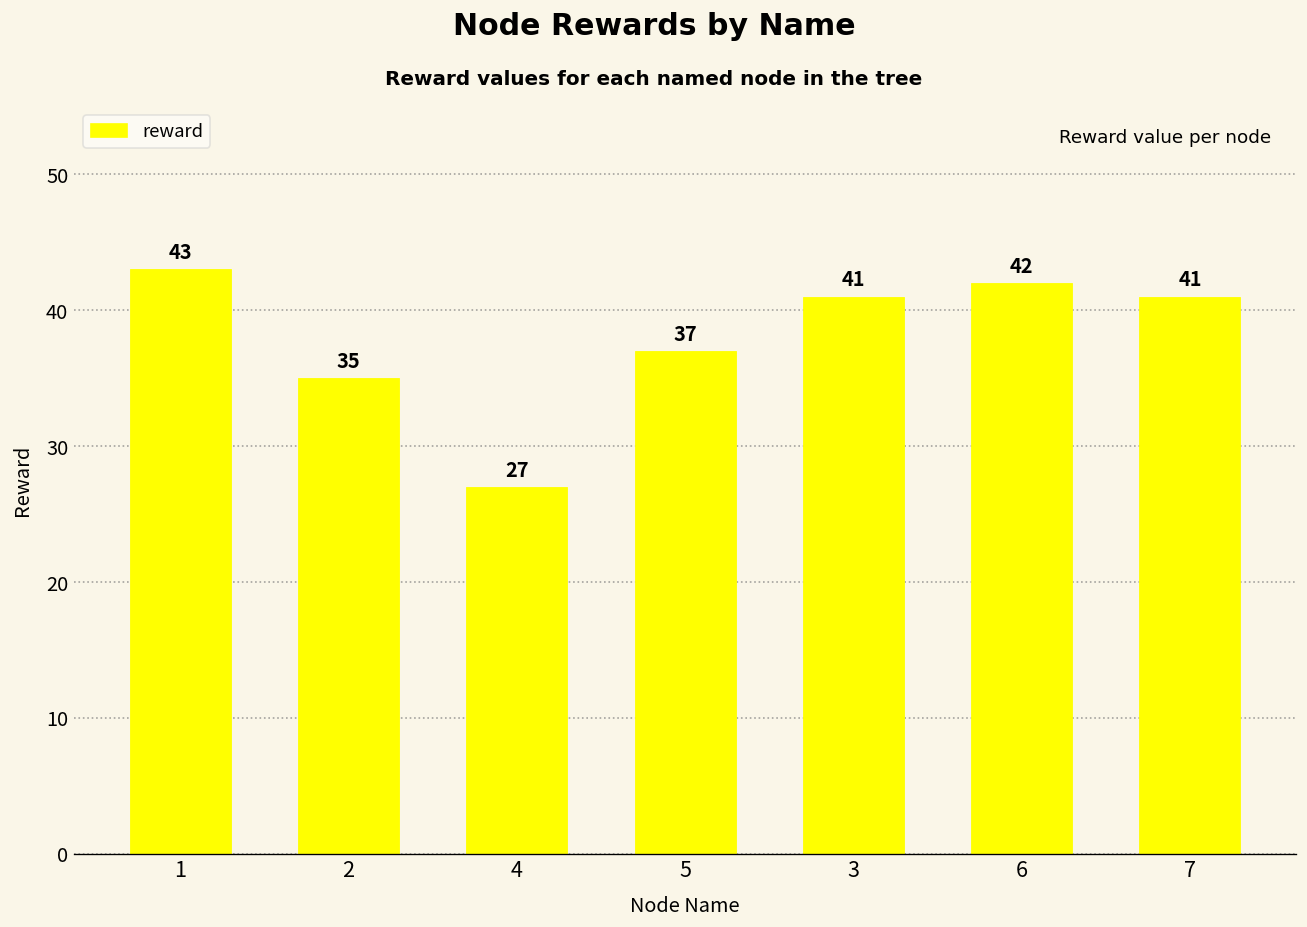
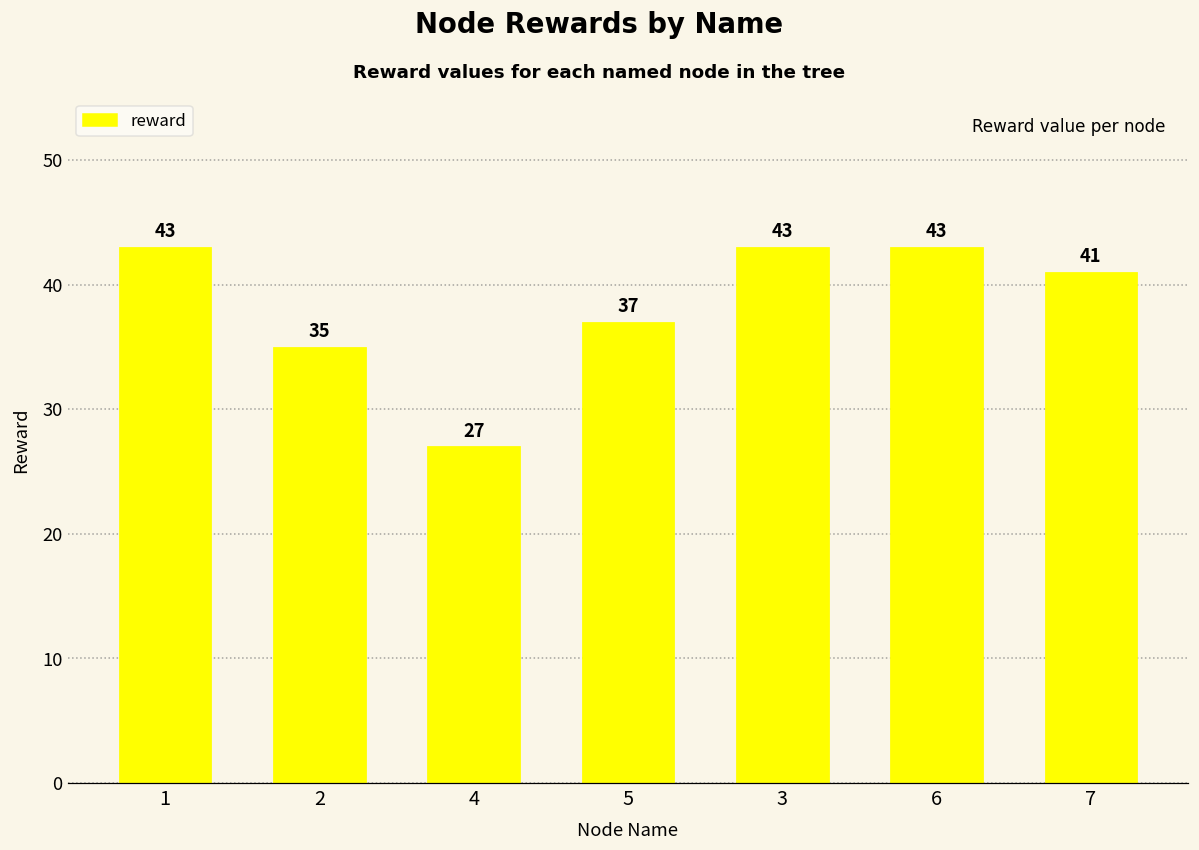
3: 41 -> 43
6: 42 -> 43
